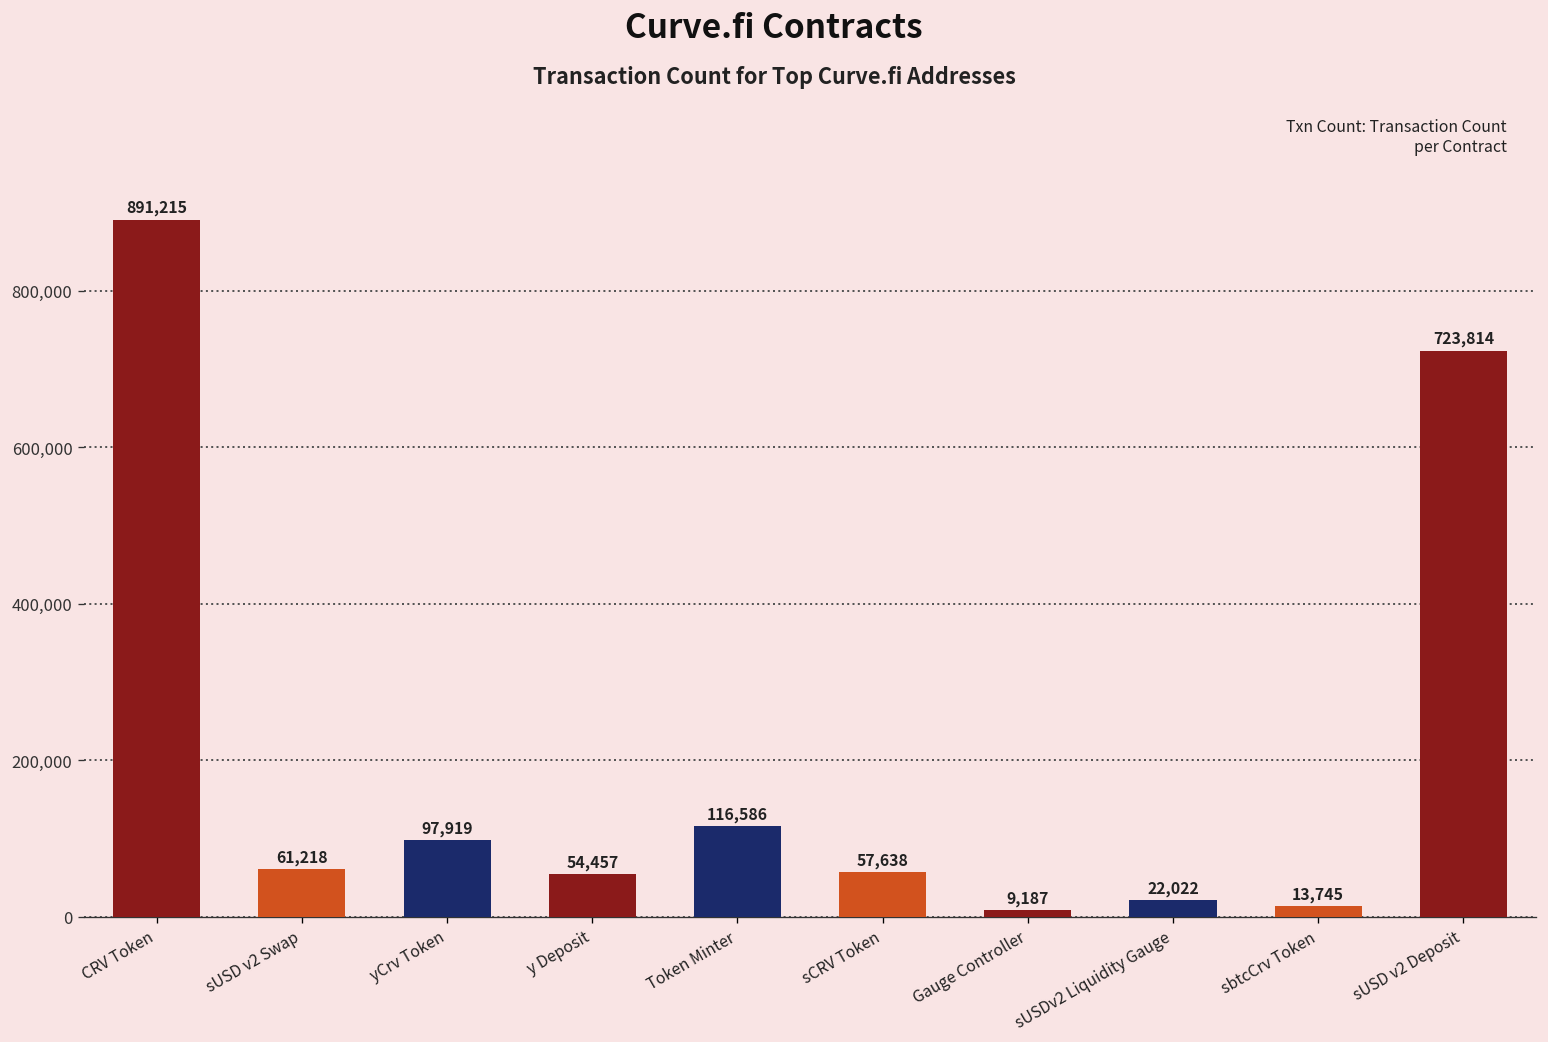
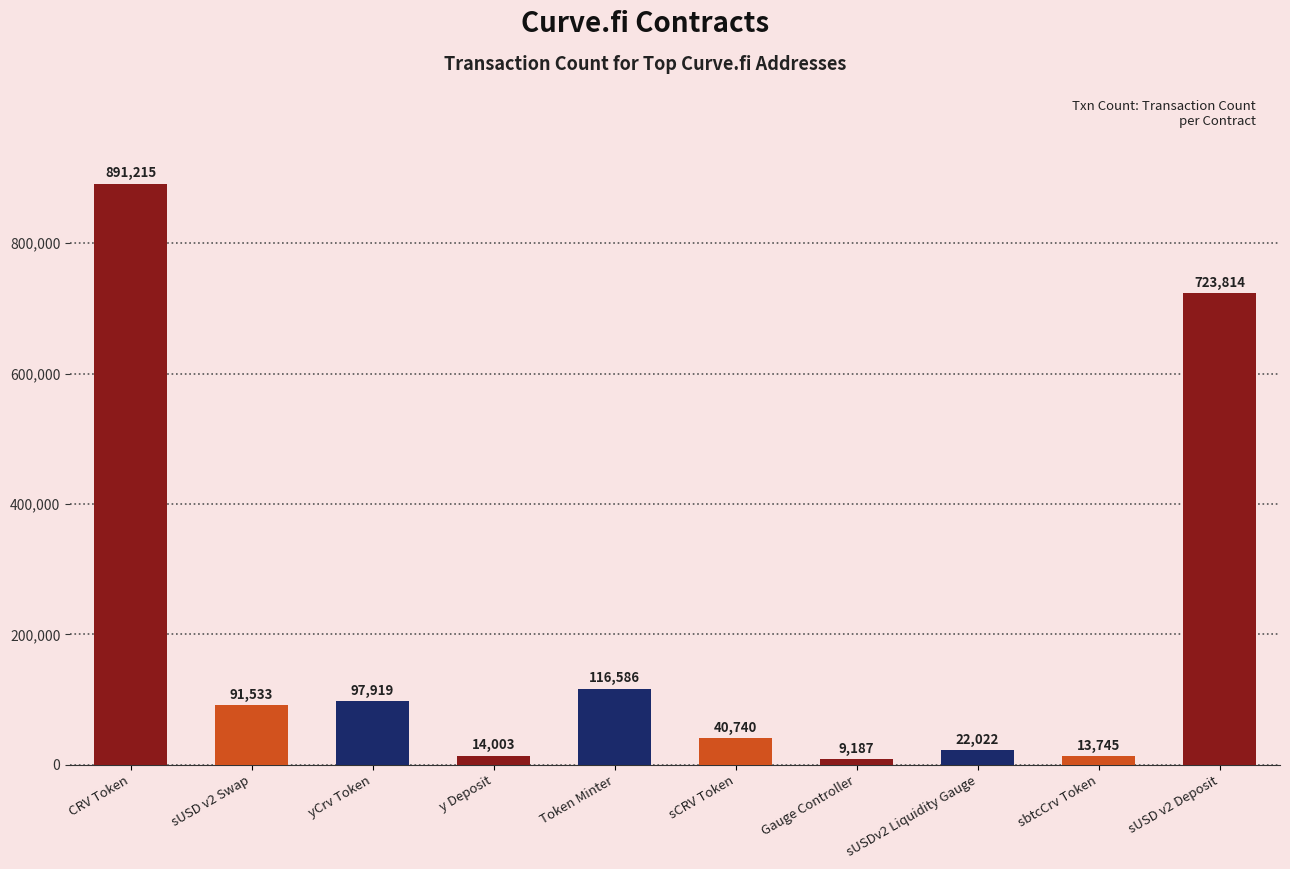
sUSD v2 Swap: 61,218 -> 91,533
y Deposit: 54,457 -> 14,003
sCRV Token: 57,638 -> 40,740
